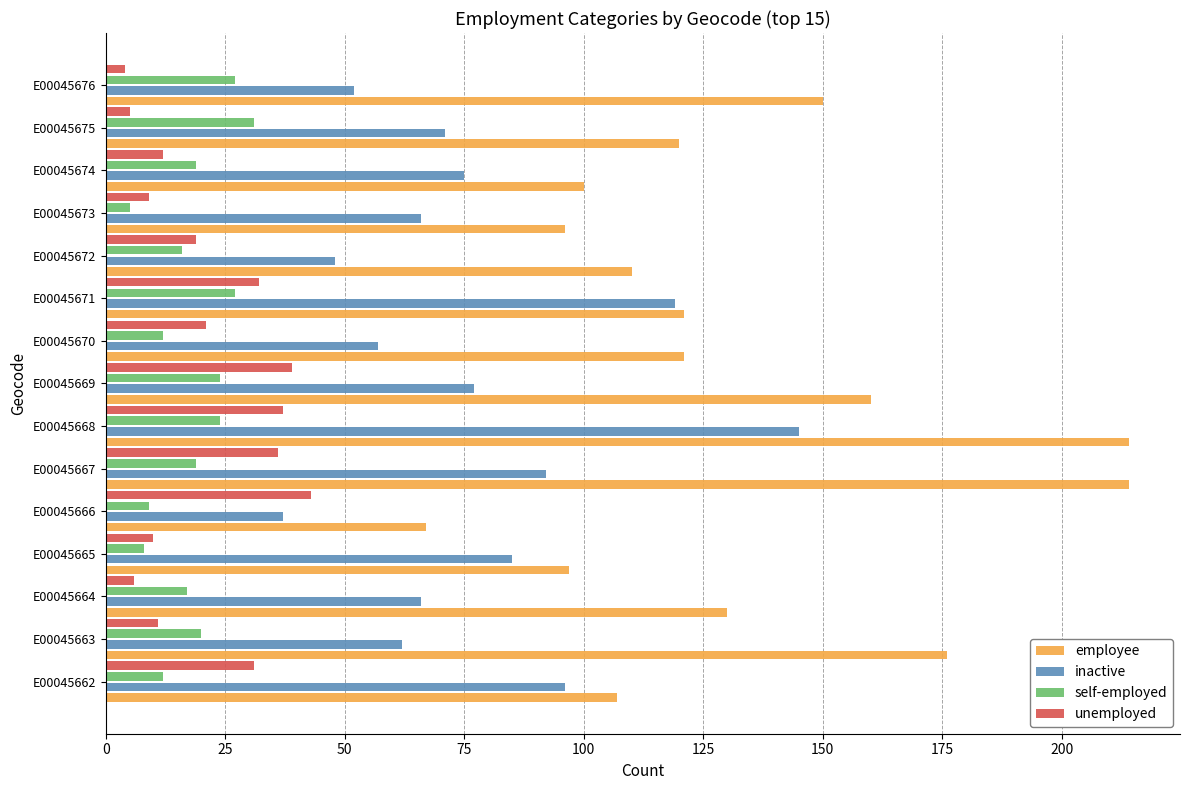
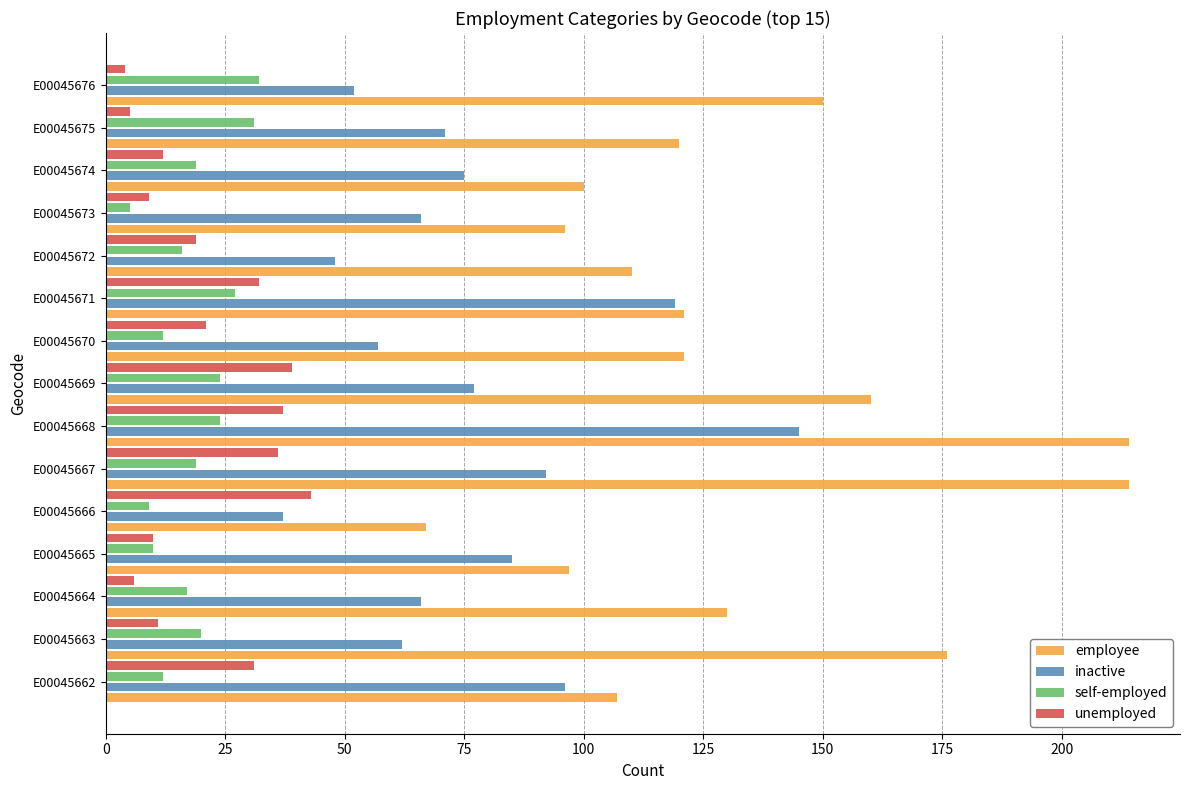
self-employed, E00045676: 27 -> 32
self-employed, E00045665: 8 -> 10
